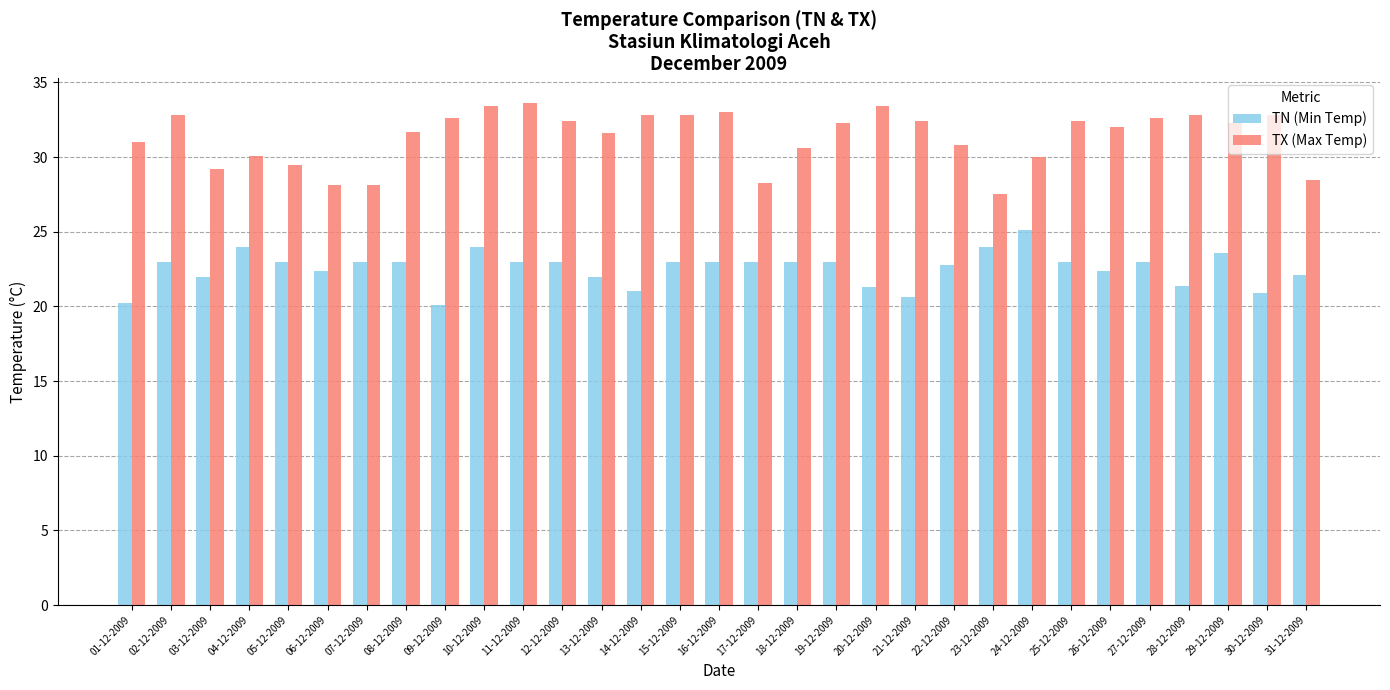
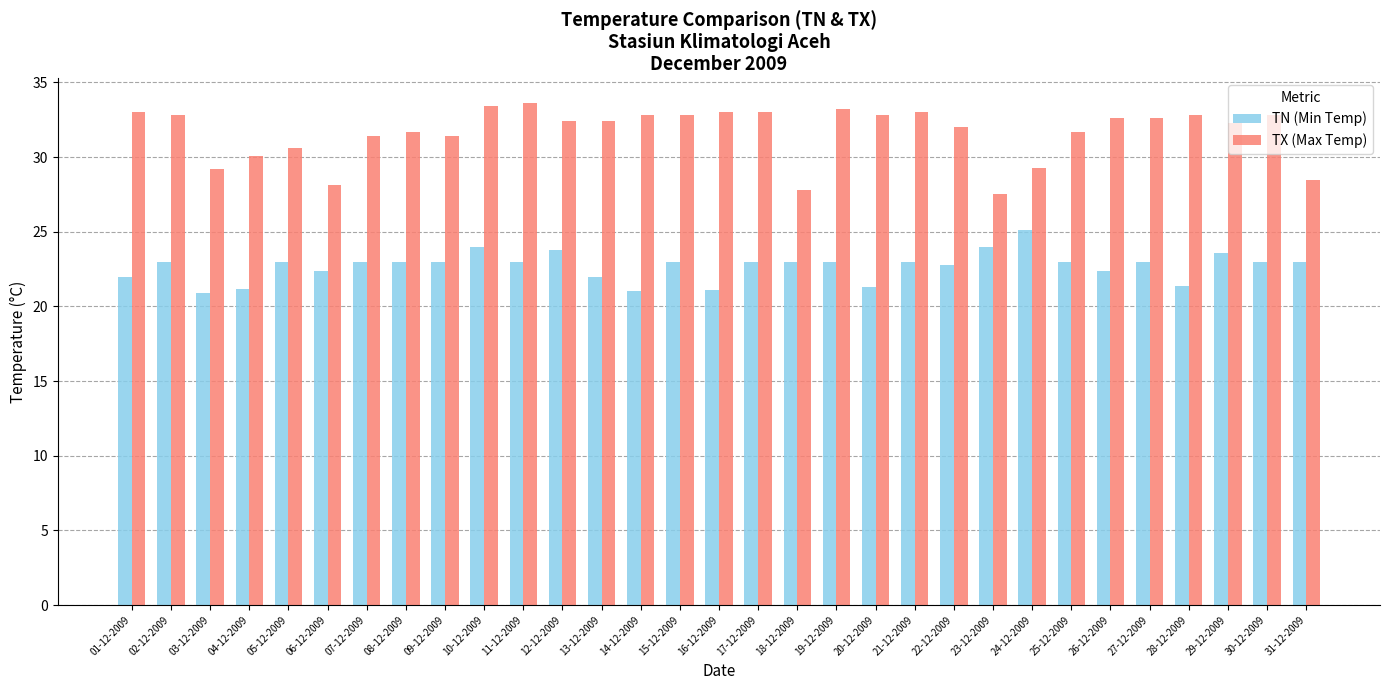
TN (Min Temp), 01-12-2009: 20.2 -> 22.0
TX (Max Temp), 01-12-2009: 31 -> 33
TN (Min Temp), 03-12-2009: 22.0 -> 20.9
TN (Min Temp), 04-12-2009: 24.0 -> 21.2
TX (Max Temp), 05-12-2009: 29.5 -> 30.6
TX (Max Temp), 07-12-2009: 28.1 -> 31.4
TN (Min Temp), 09-12-2009: 20.1 -> 23.0
TX (Max Temp), 09-12-2009: 32.6 -> 31.4
TN (Min Temp), 12-12-2009: 23.0 -> 23.8
TX (Max Temp), 13-12-2009: 31.6 -> 32.4
TN (Min Temp), 16-12-2009: 23.0 -> 21.1
TX (Max Temp), 17-12-2009: 28.3 -> 33.0
TX (Max Temp), 18-12-2009: 30.6 -> 27.8
TX (Max Temp), 19-12-2009: 32.3 -> 33.2
TX (Max Temp), 20-12-2009: 33.4 -> 32.8
TN (Min Temp), 21-12-2009: 20.6 -> 23.0
TX (Max Temp), 21-12-2009: 32.4 -> 33.0
TX (Max Temp), 22-12-2009: 30.8 -> 32.0
TX (Max Temp), 24-12-2009: 30.0 -> 29.3
TX (Max Temp), 25-12-2009: 32.4 -> 31.7
TX (Max Temp), 26-12-2009: 32.0 -> 32.6
TN (Min Temp), 30-12-2009: 20.9 -> 23.0
TN (Min Temp), 31-12-2009: 22.1 -> 23.0
